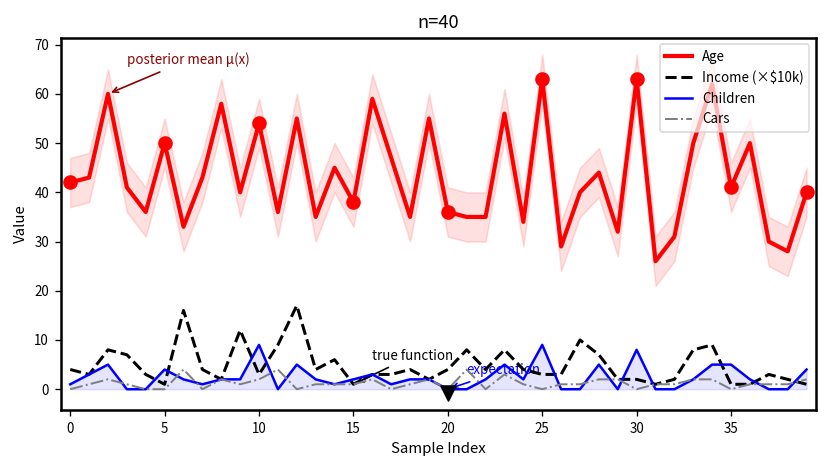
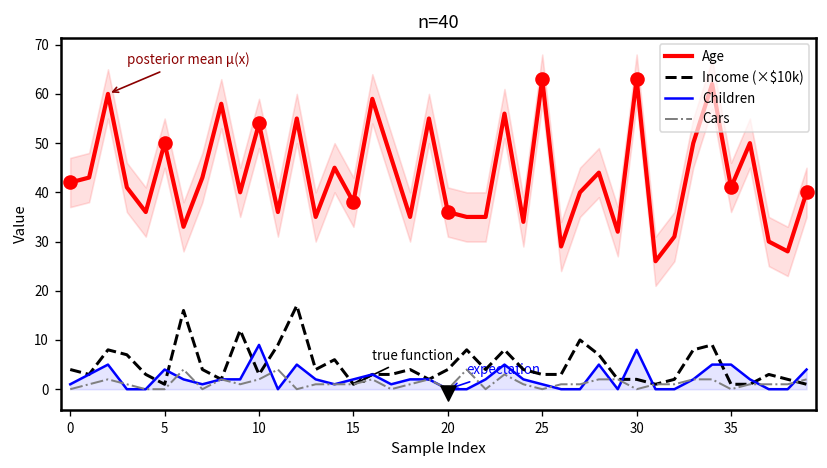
Children, 25: 9 -> 1
